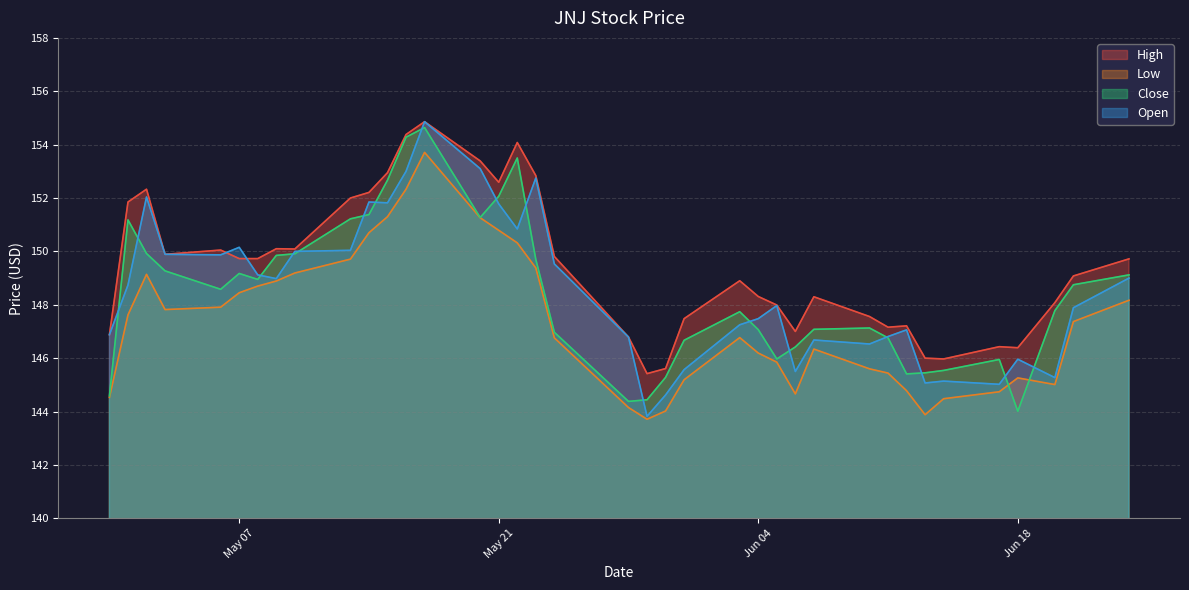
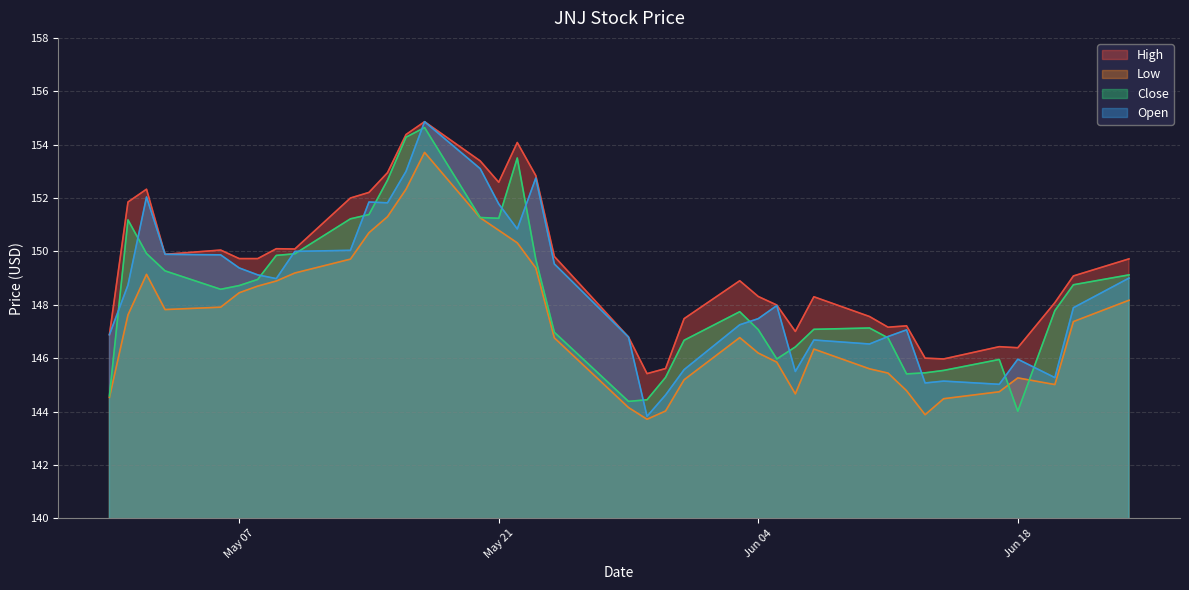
Close, May 07: 149.2 -> 148.7
Open, May 07: 150.2 -> 149.4
Close, May 21: 152.1 -> 151.2
